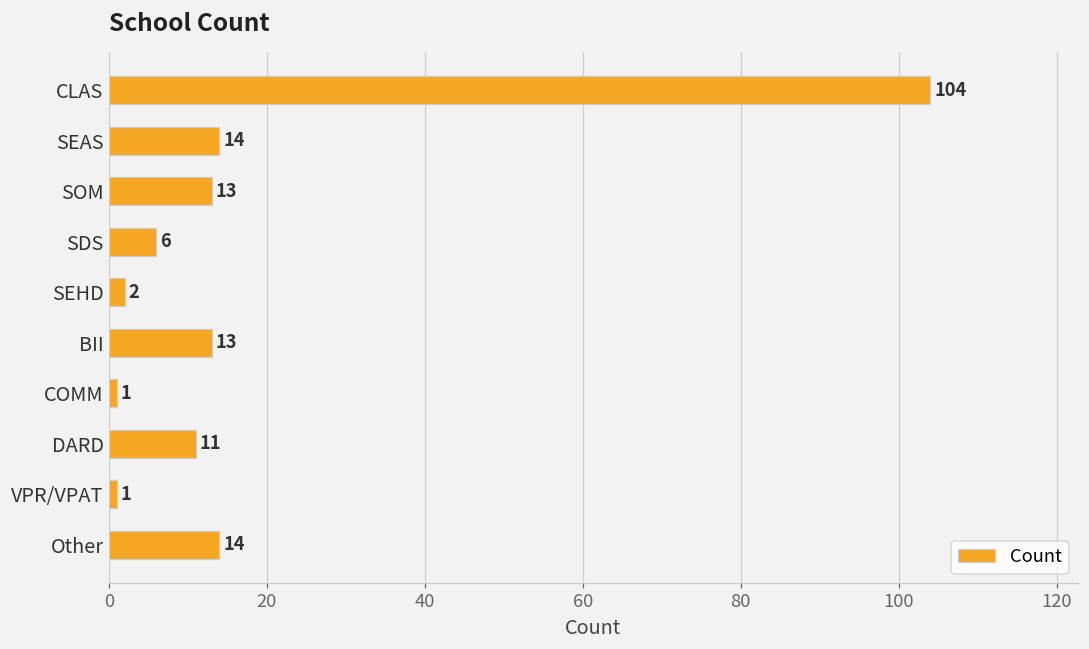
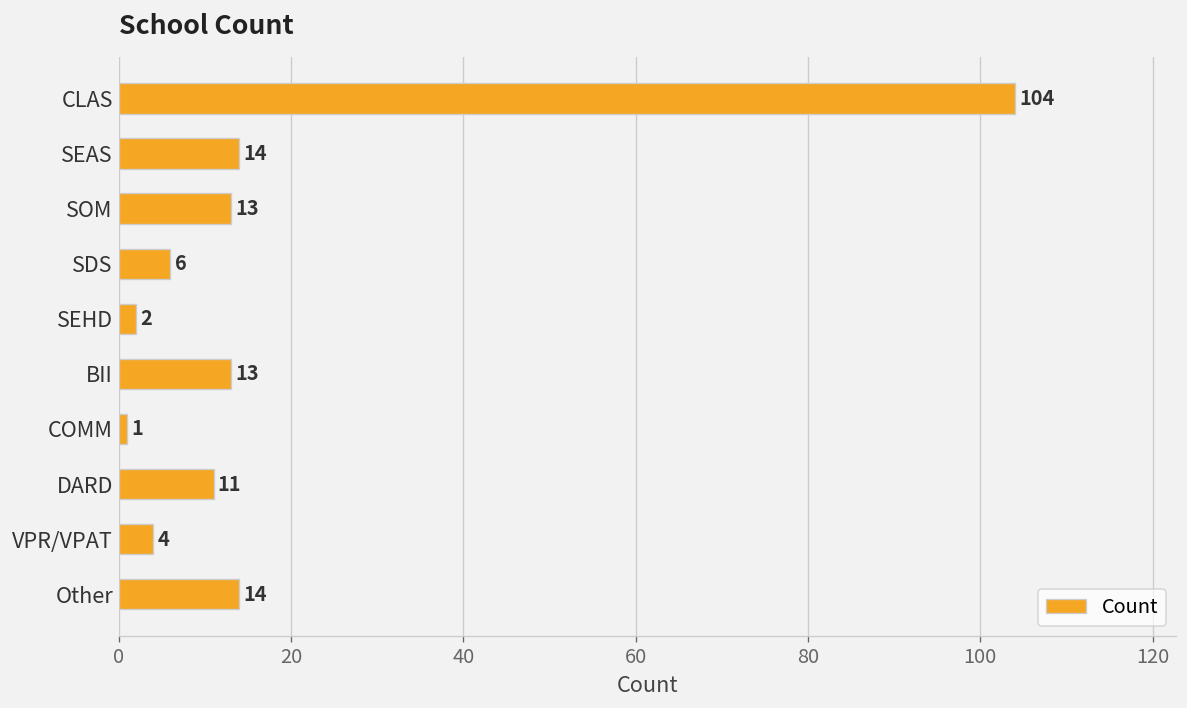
VPR/VPAT: 1 -> 4
